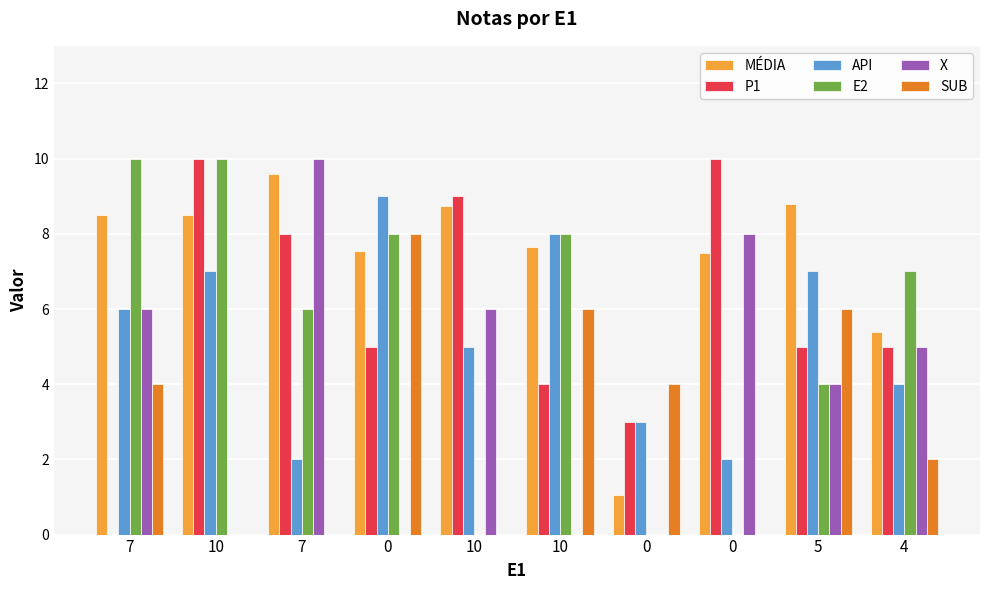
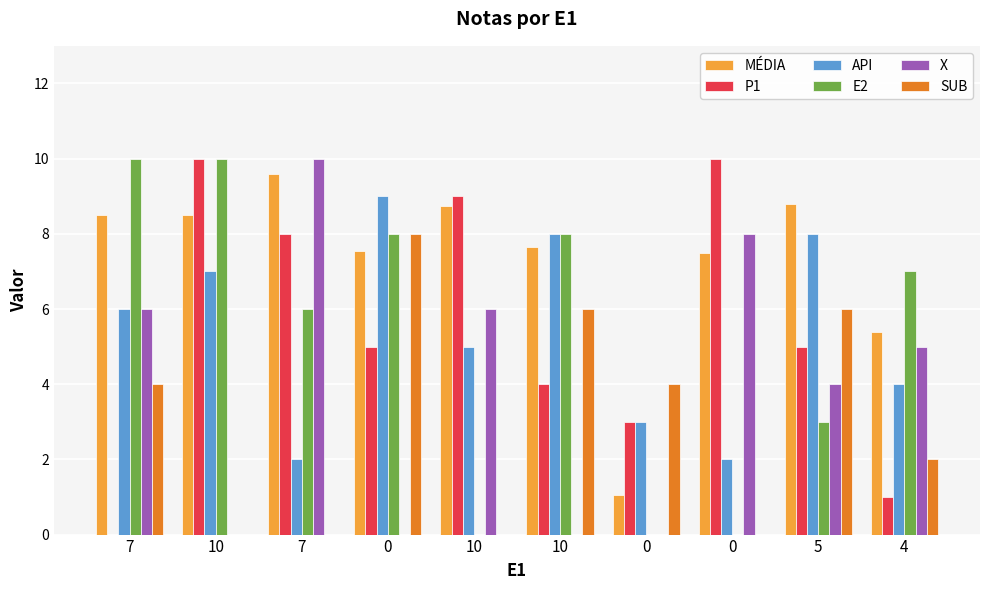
API, 5: 7 -> 8
E2, 5: 4 -> 3
P1, 4: 5 -> 1
